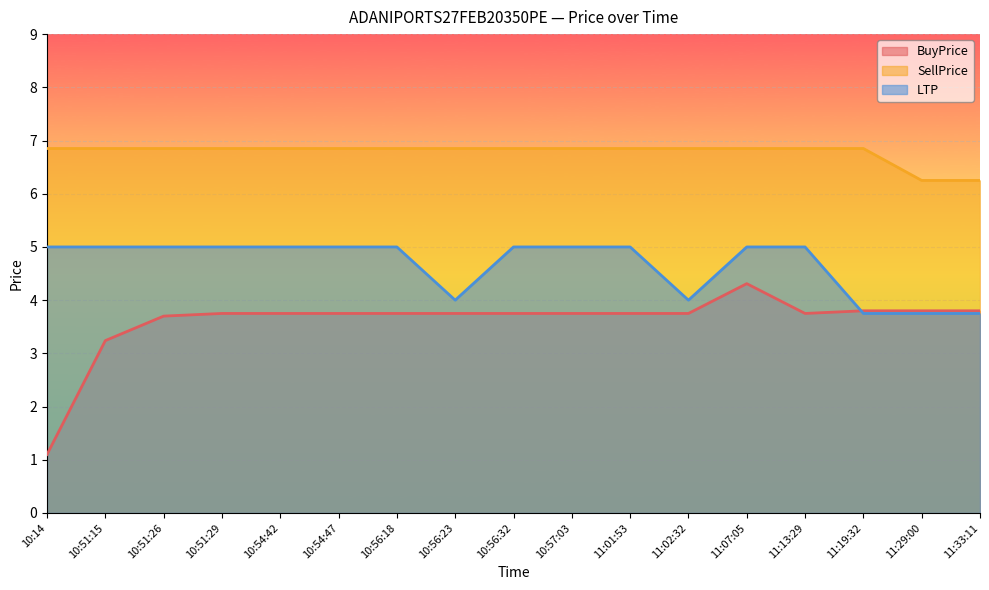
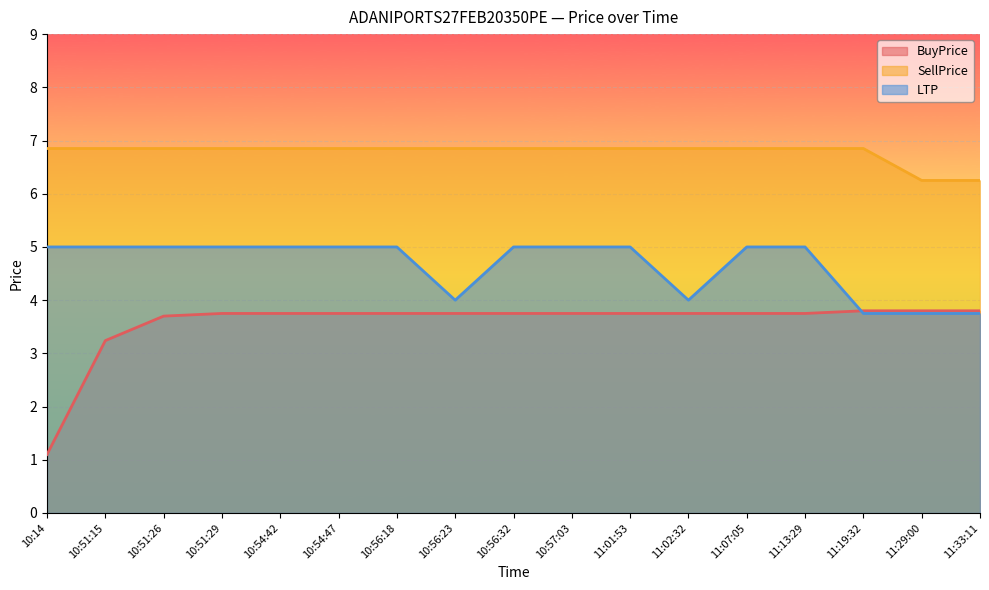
BuyPrice, 11:07:05: 4.3 -> 3.8
